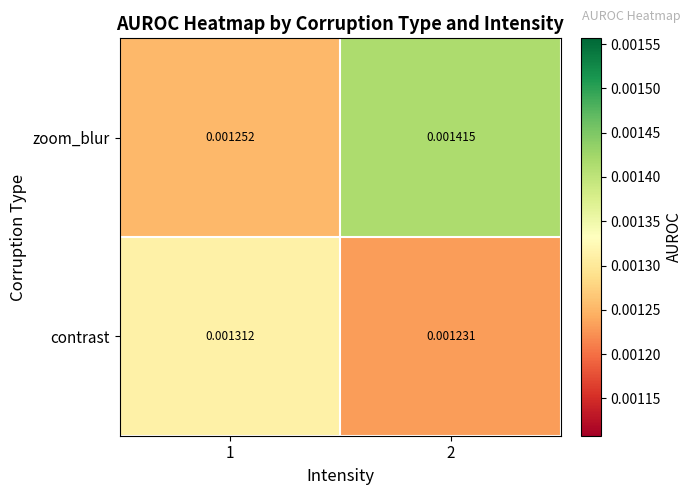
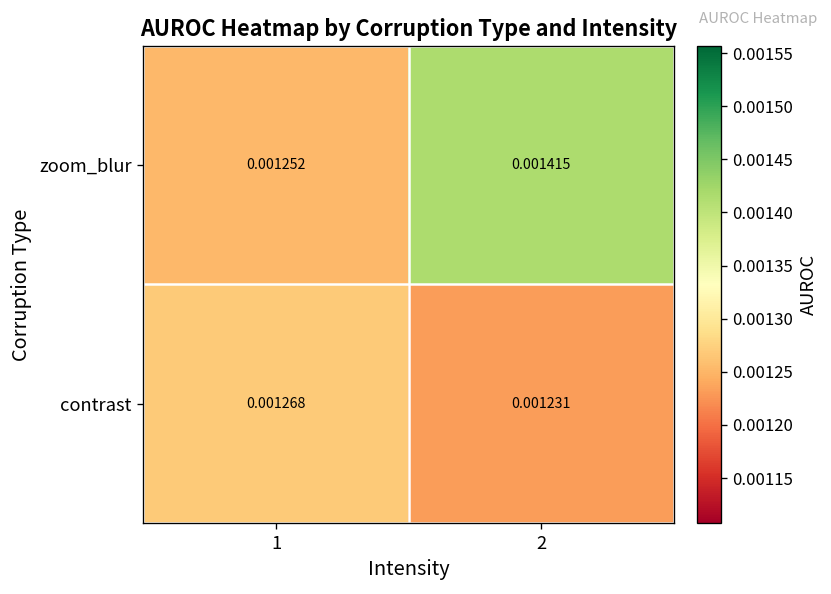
contrast, 1: 0.001312 -> 0.001268
